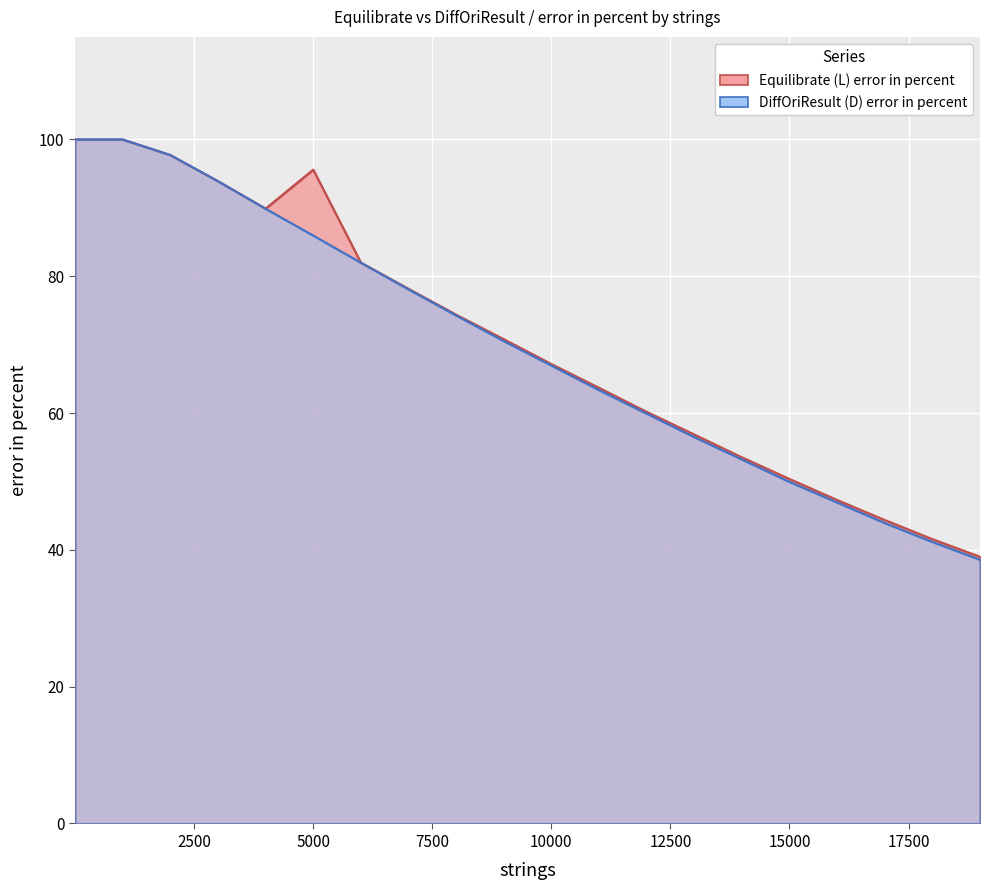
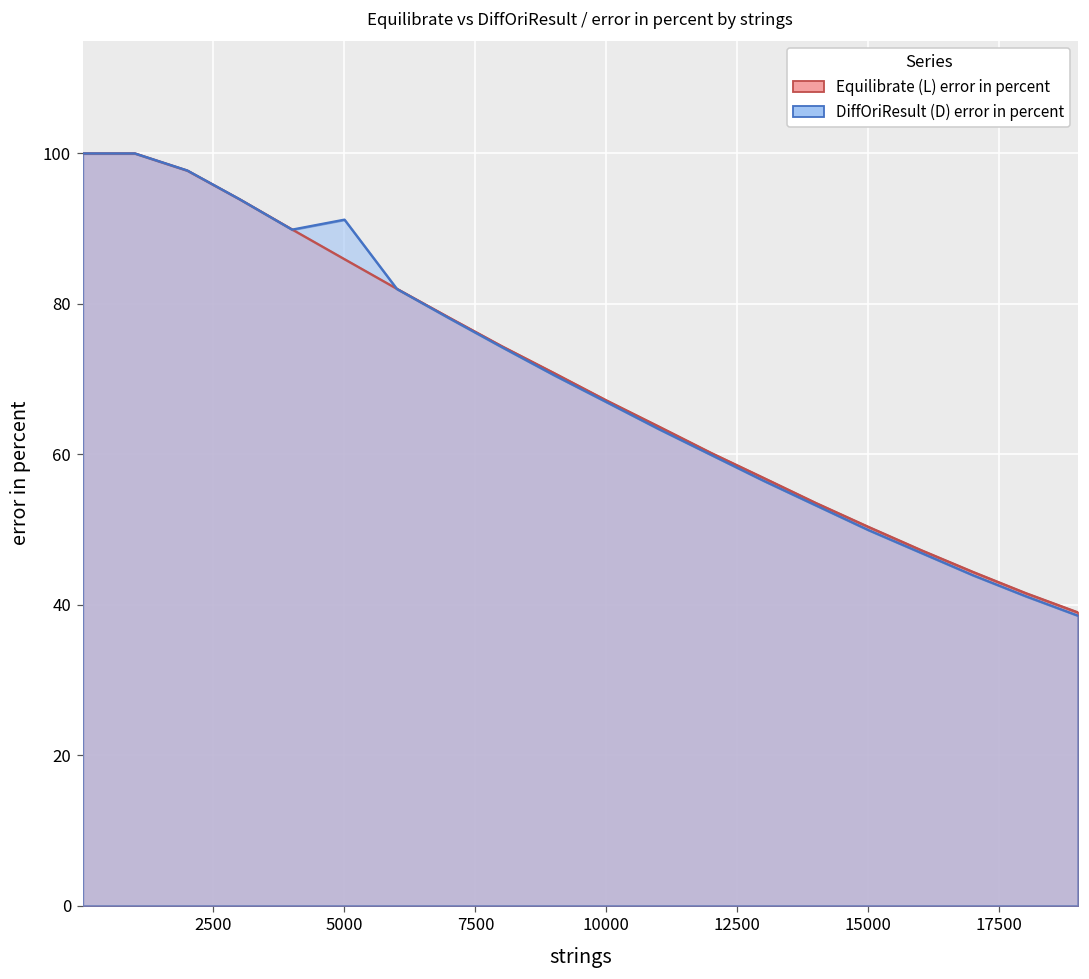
Equilibrate (L) error in percent, 5000: 96 -> 86
DiffOriResult (D) error in percent, 5000: 86 -> 91
